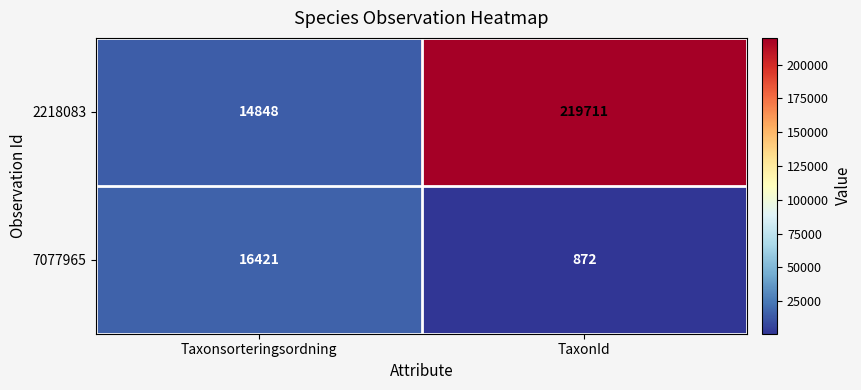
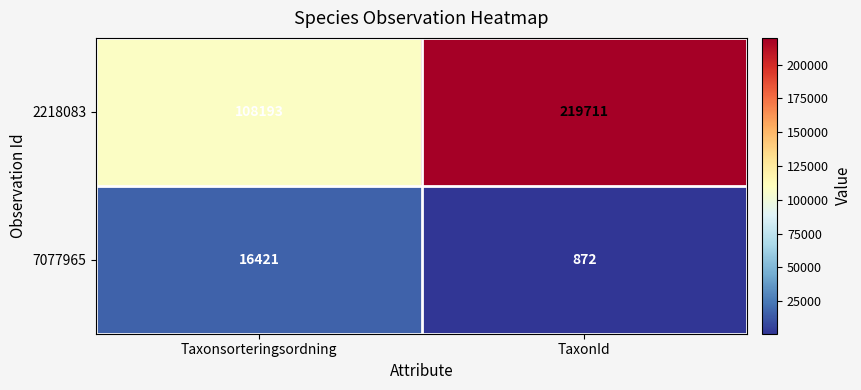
2218083, Taxonsorteringsordning: 14848 -> 108193
